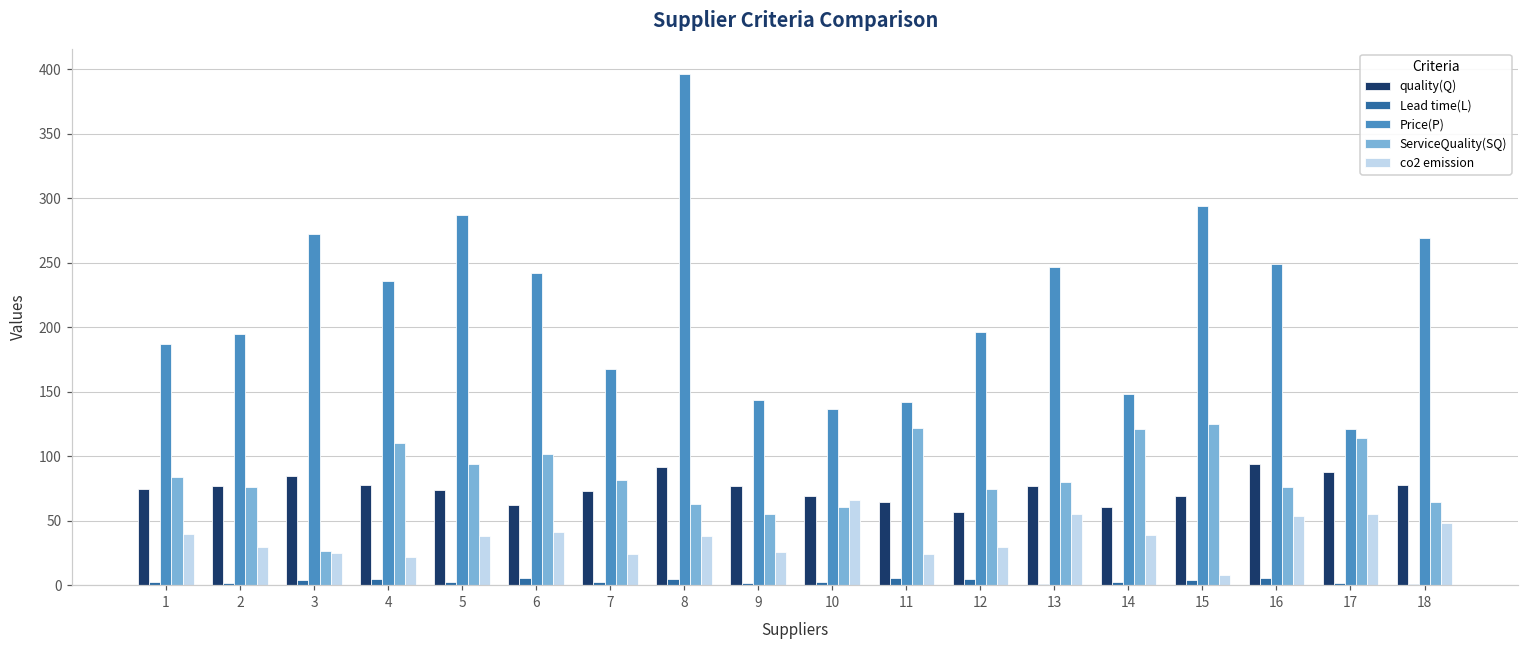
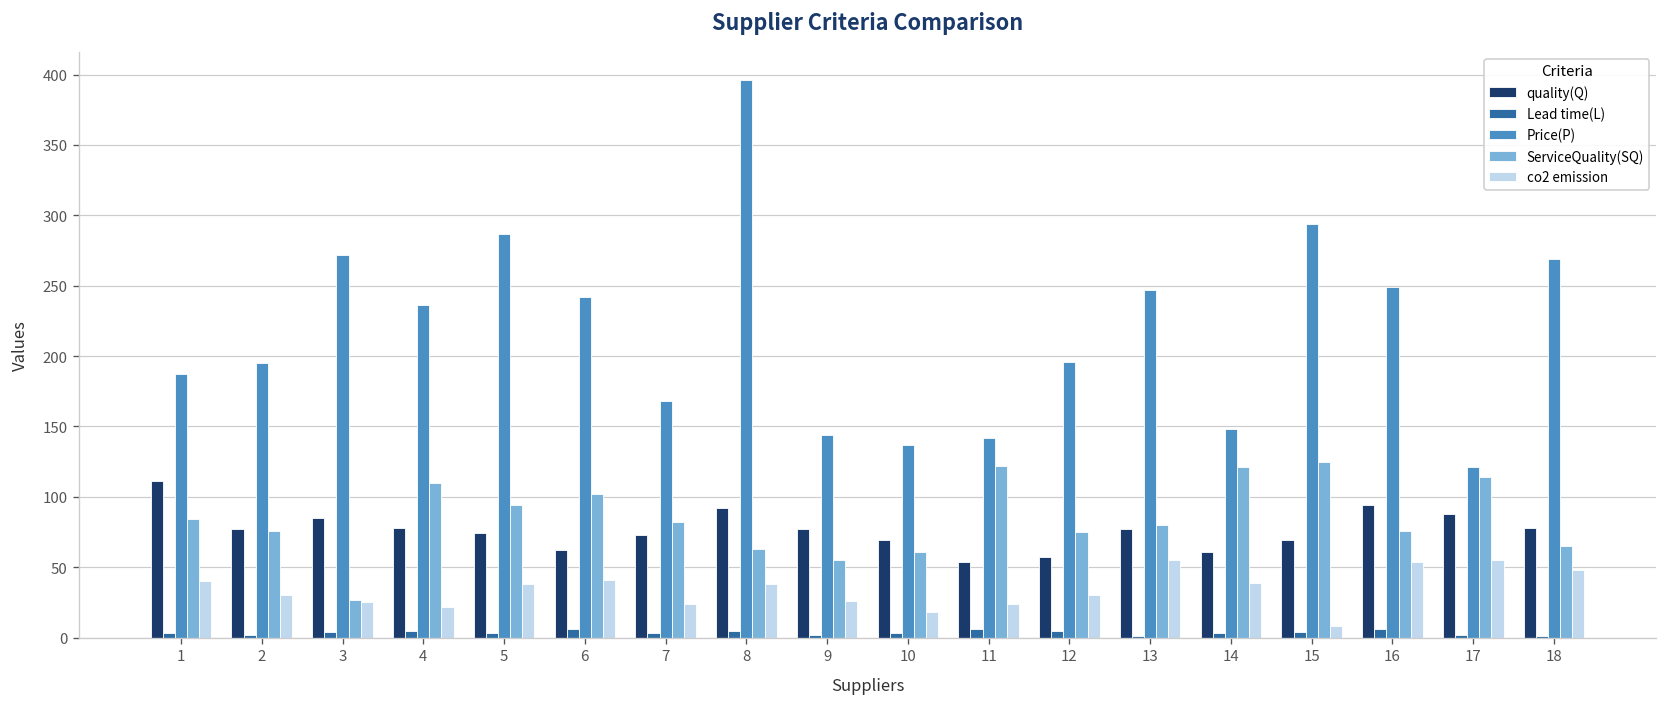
quality(Q), 1: 75 -> 111
co2 emission, 10: 66 -> 18
quality(Q), 11: 65 -> 54
